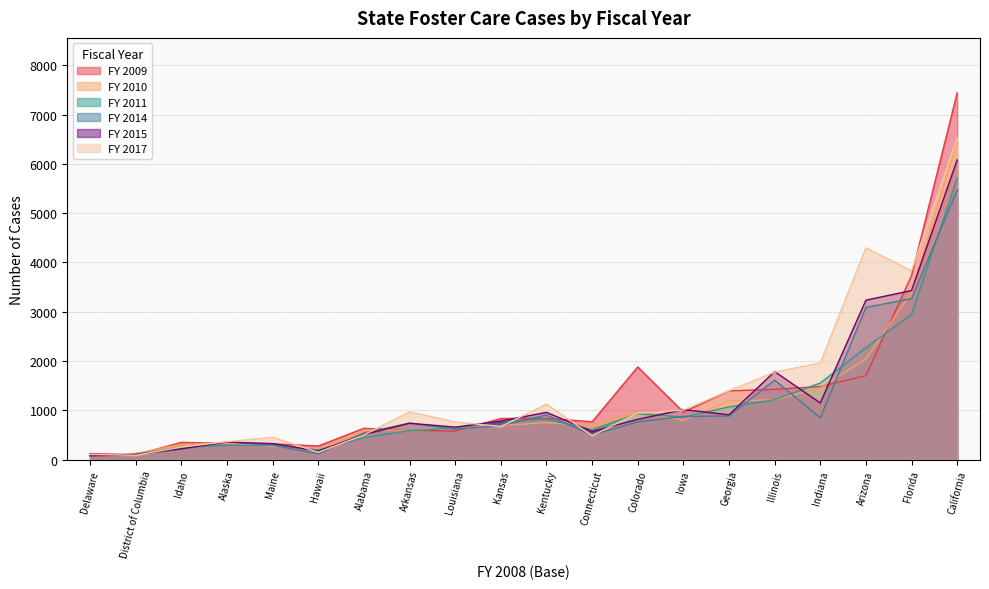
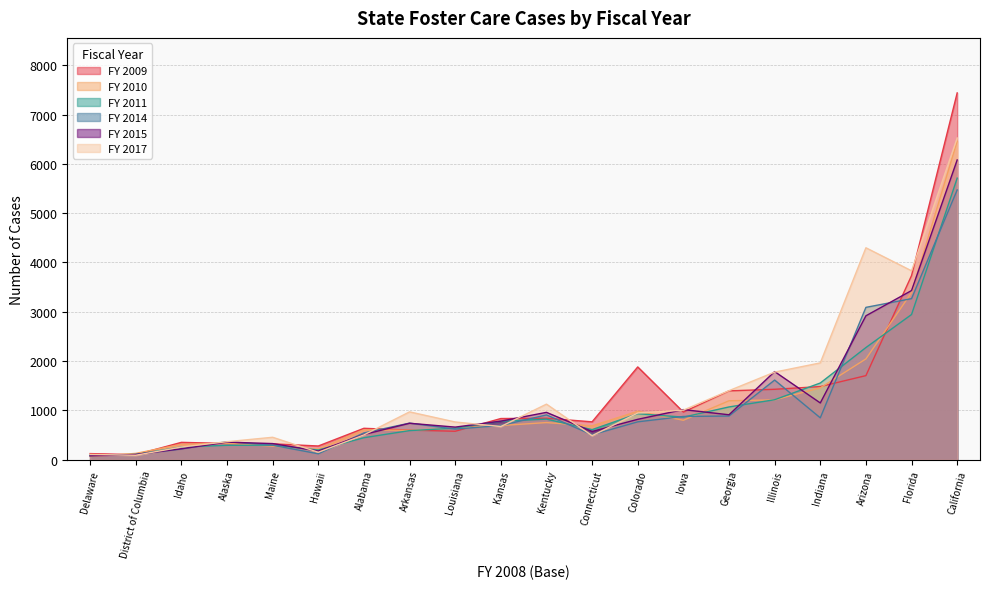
FY 2015, Arizona: 3200 -> 2900
